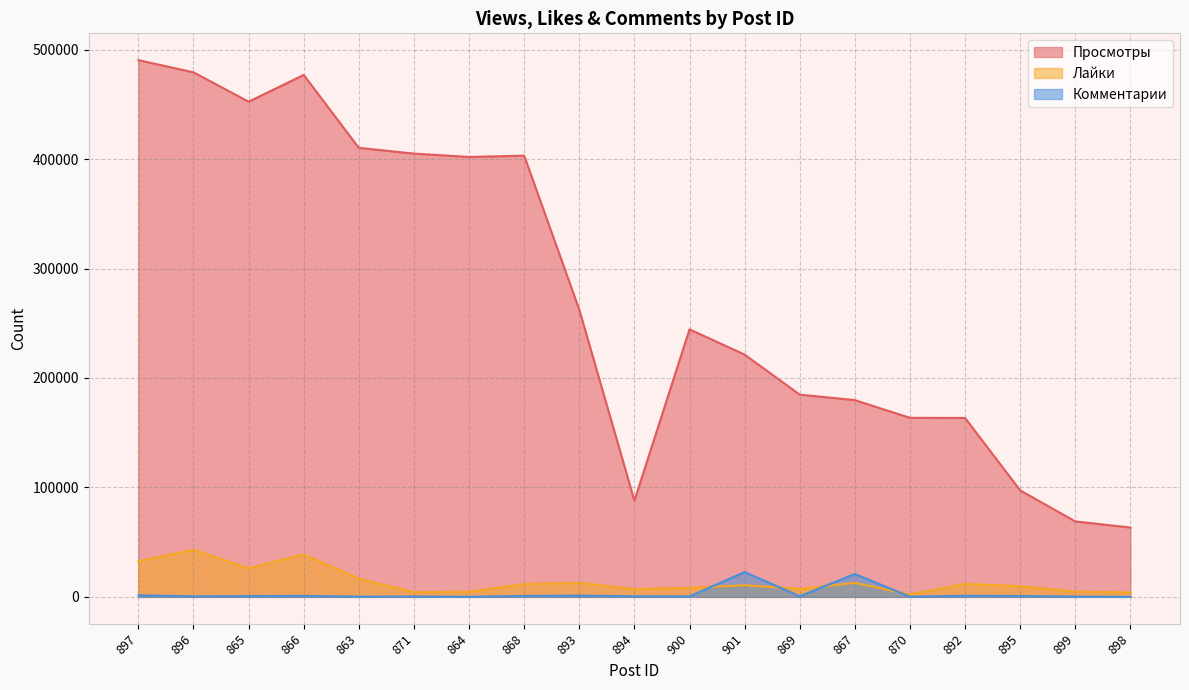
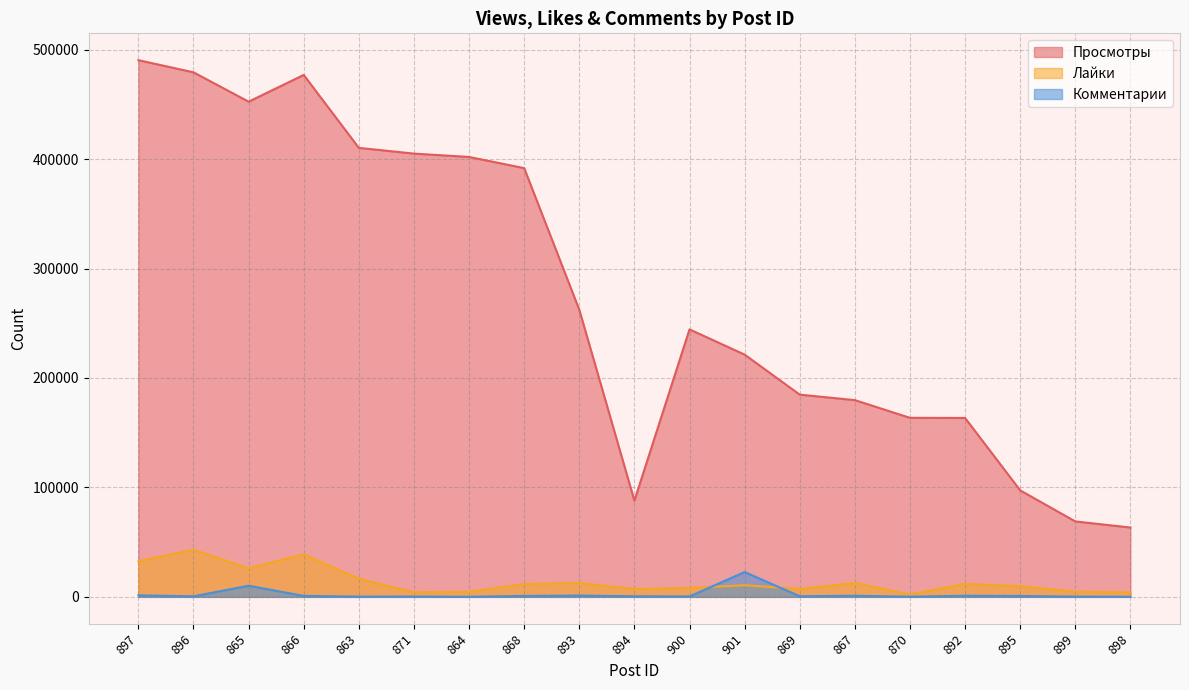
Комментарии, 865: 1000 -> 10000
Просмотры, 868: 403000 -> 392000
Комментарии, 867: 21000 -> 1000
